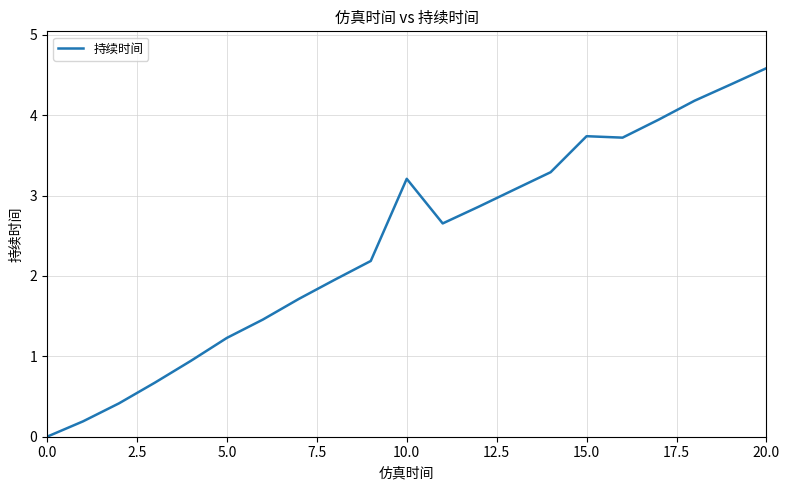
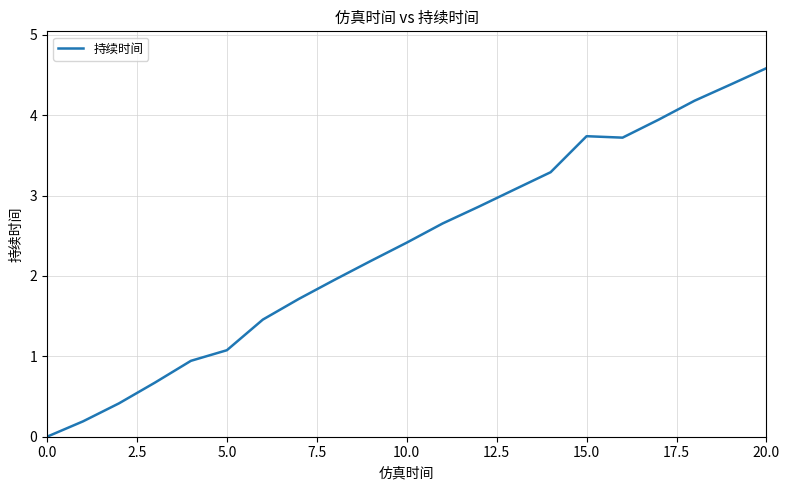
5.0: 1.2 -> 1.1
10.0: 3.2 -> 2.4
